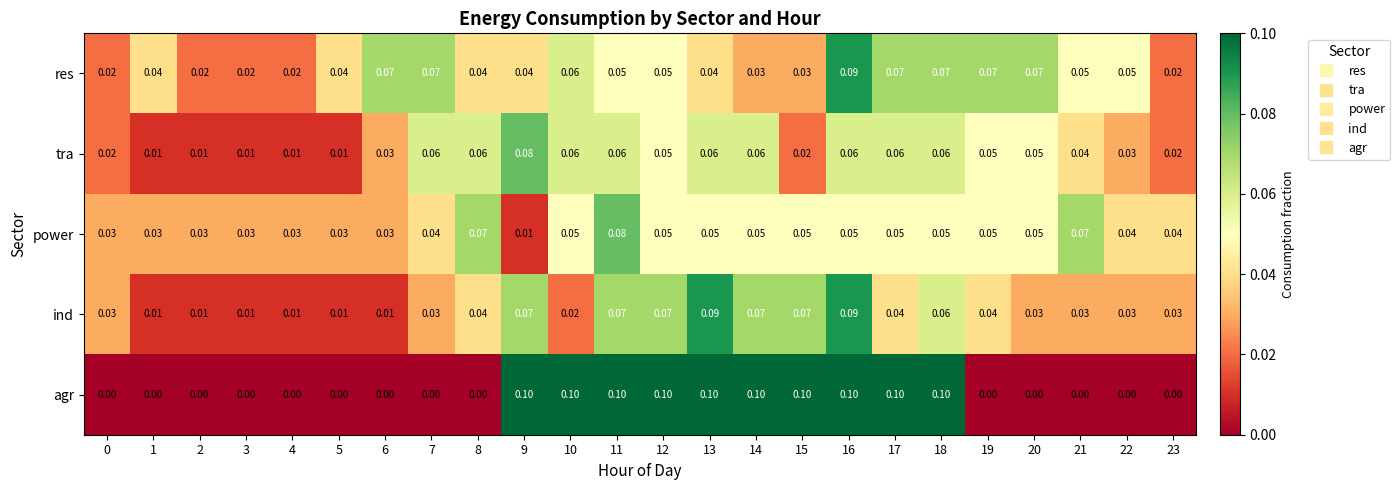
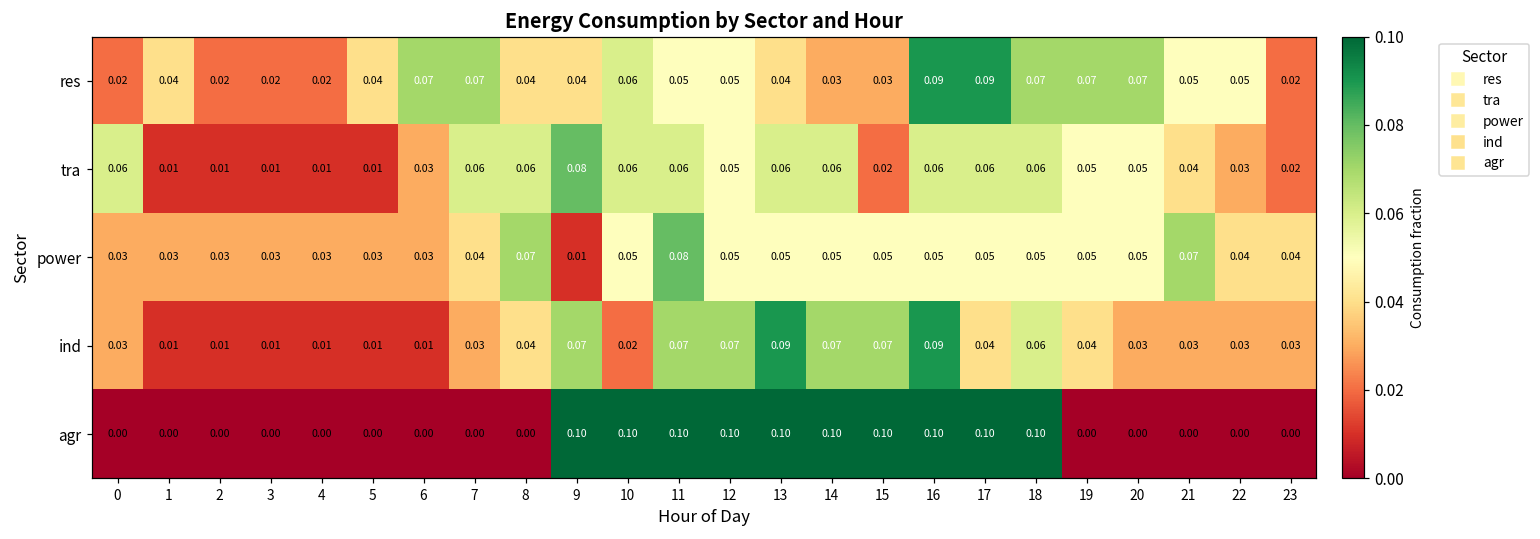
res, 17: 0.07 -> 0.09
tra, 0: 0.02 -> 0.06
